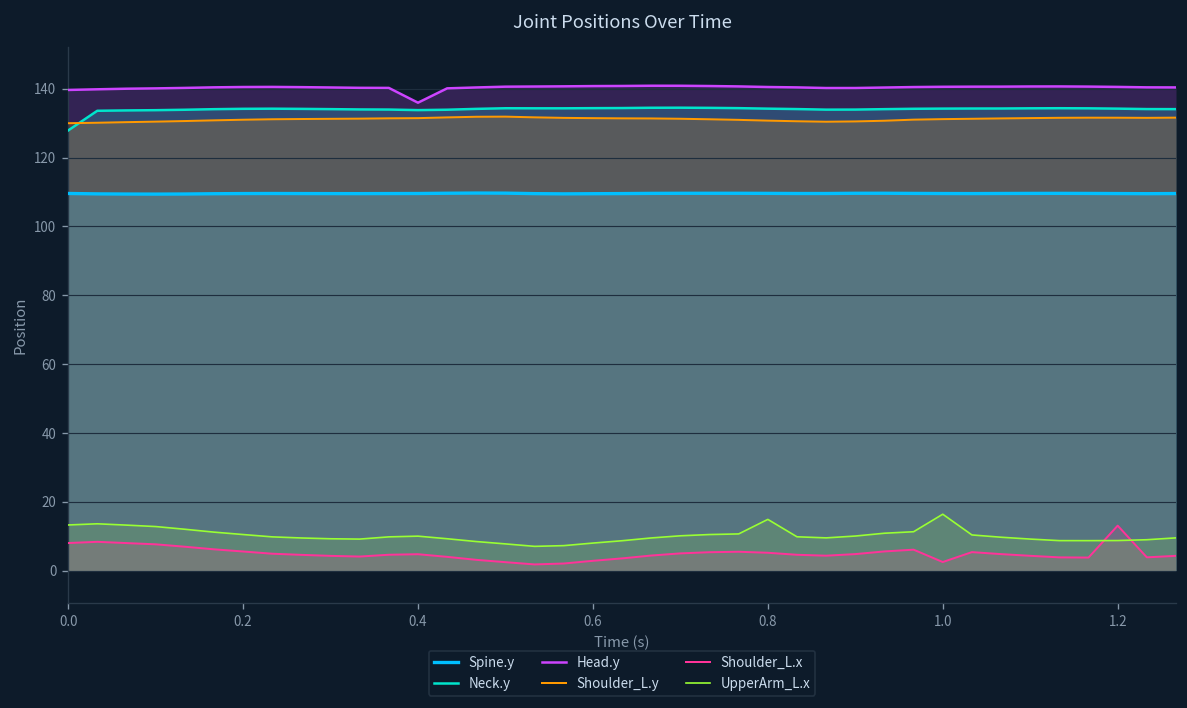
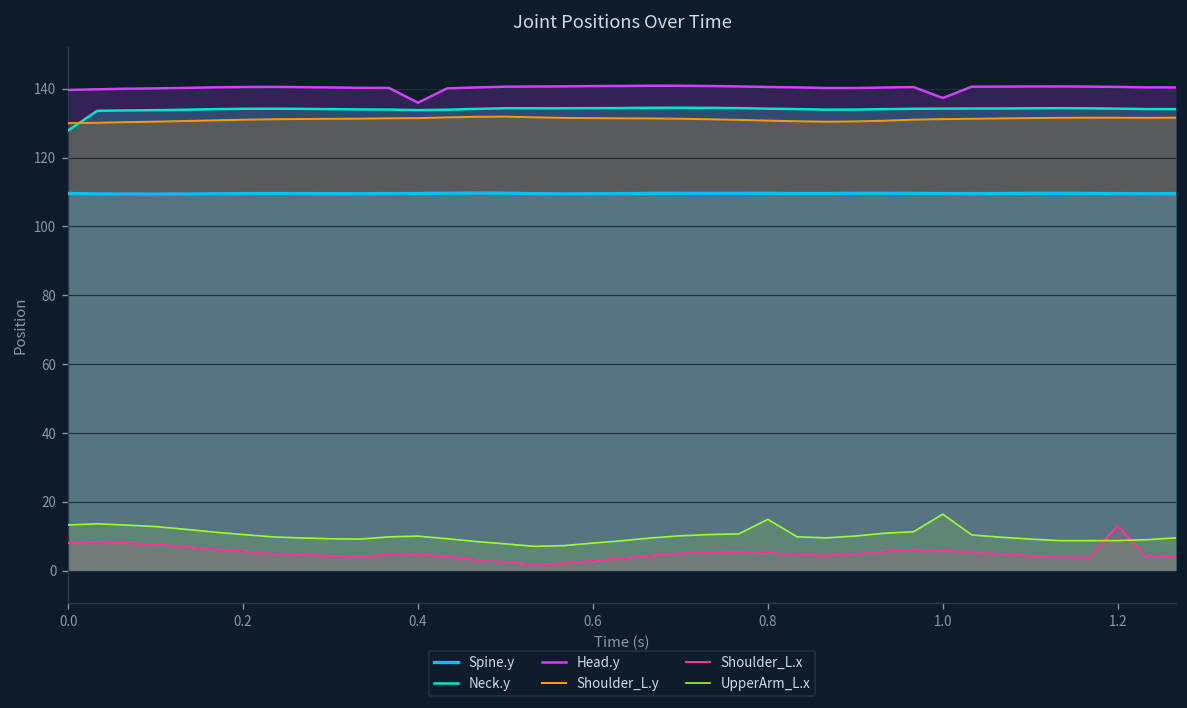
Head.y, 1.0: 141 -> 137
Shoulder_L.x, 1.0: 3 -> 6
